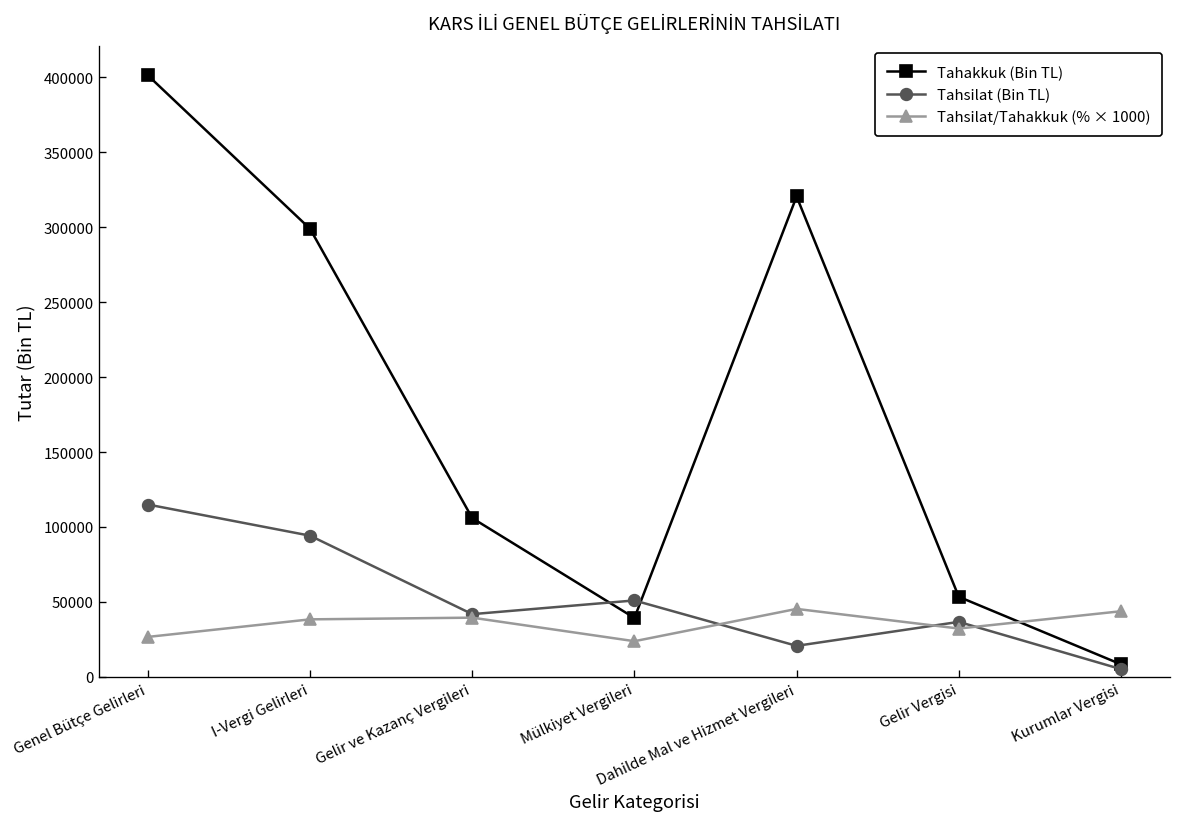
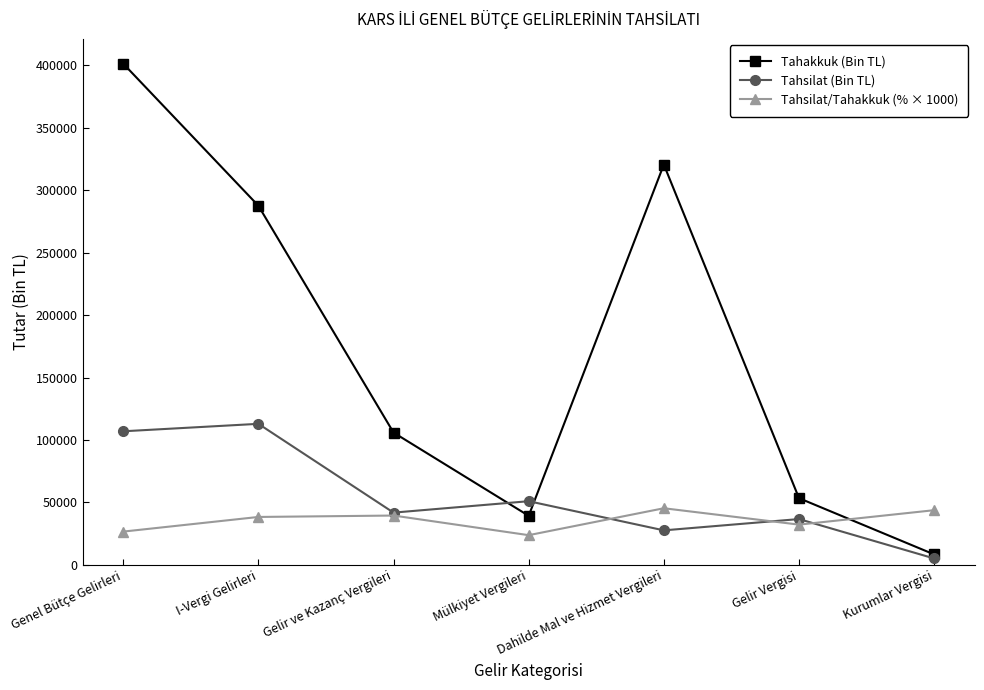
Tahsilat (Bin TL), Genel Bütçe Gelirleri: 115000 -> 107000
Tahakkuk (Bin TL), I-Vergi Gelirleri: 299000 -> 287000
Tahsilat (Bin TL), I-Vergi Gelirleri: 94000 -> 113000
Tahsilat (Bin TL), Dahilde Mal ve Hizmet Vergileri: 21000 -> 28000
